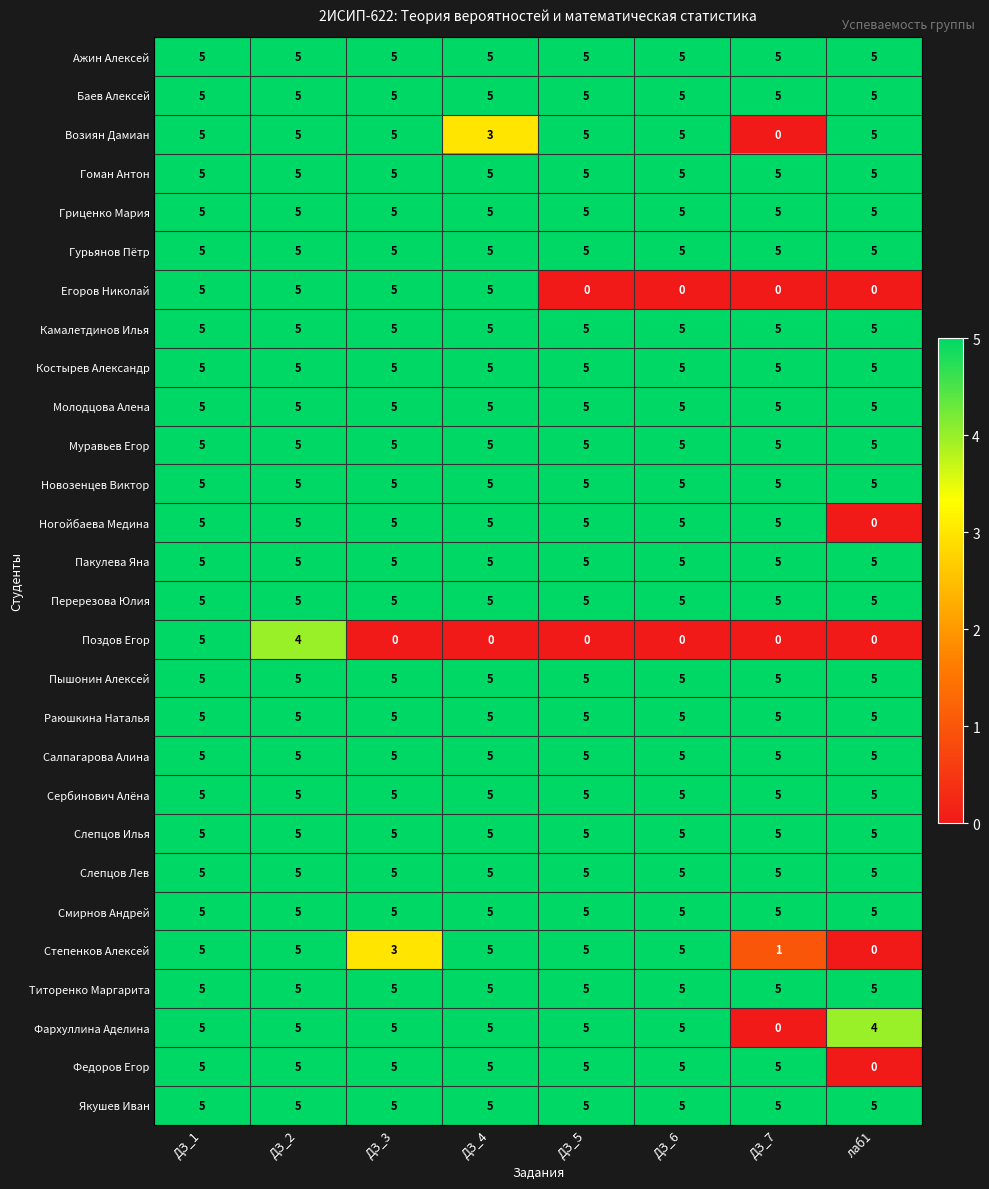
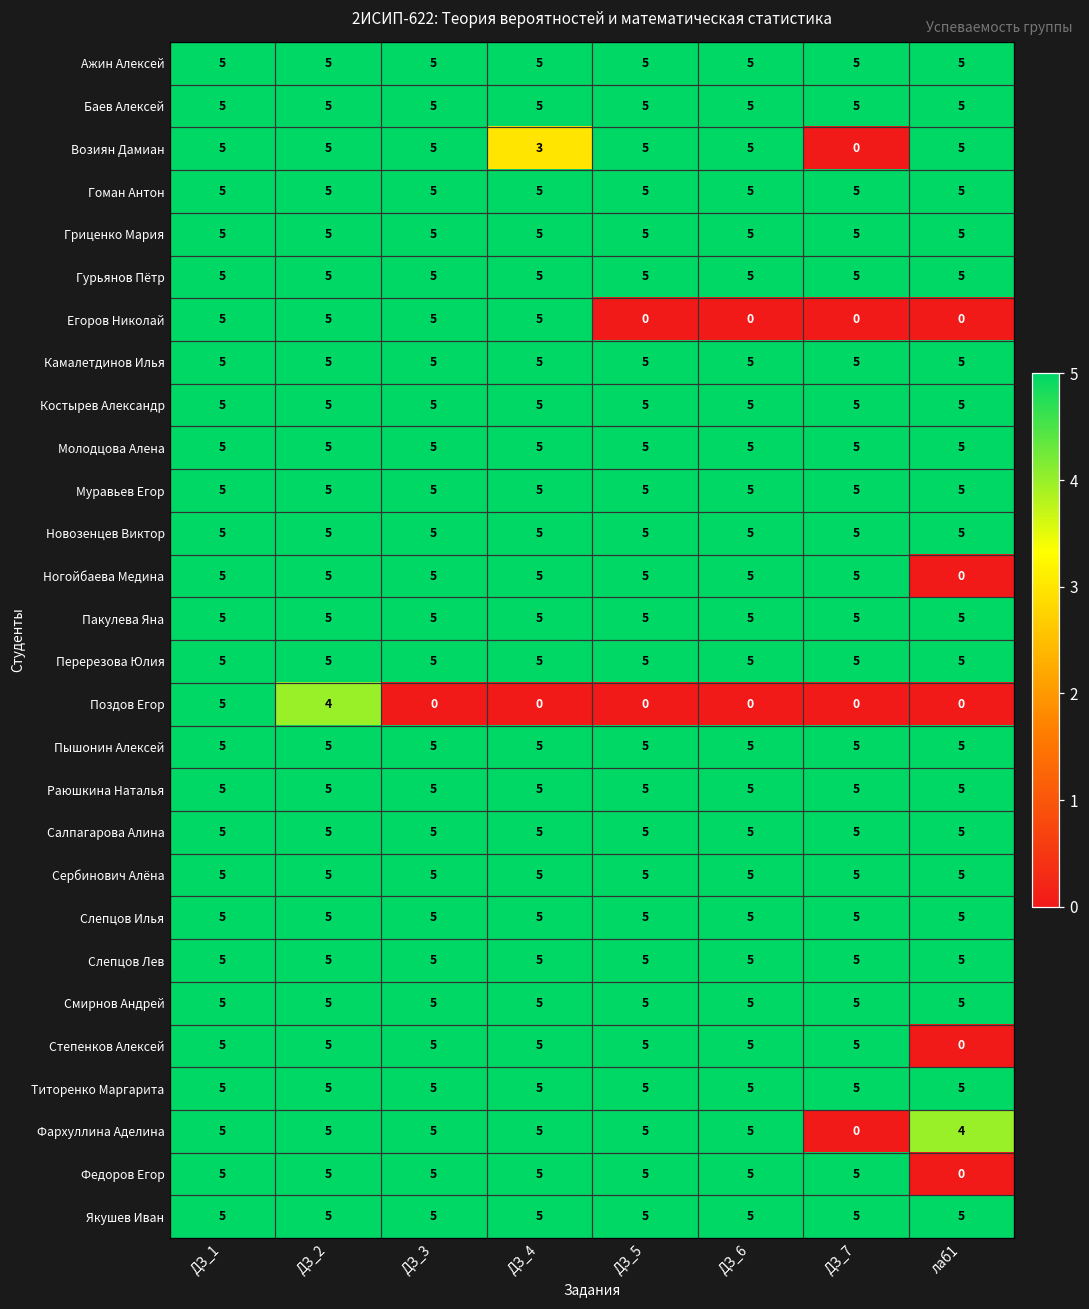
Степенков Алексей, ДЗ_3: 3 -> 5
Степенков Алексей, ДЗ_7: 1 -> 5
